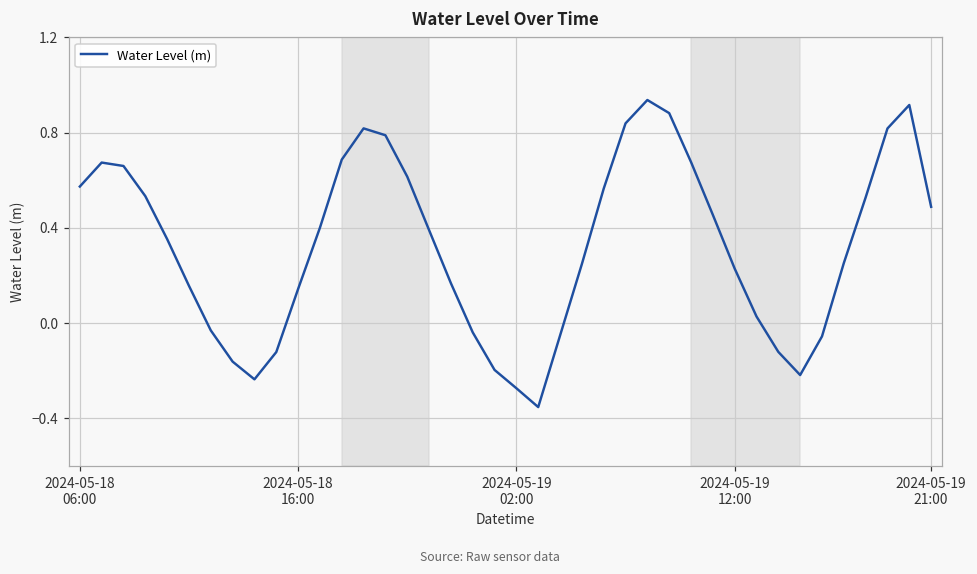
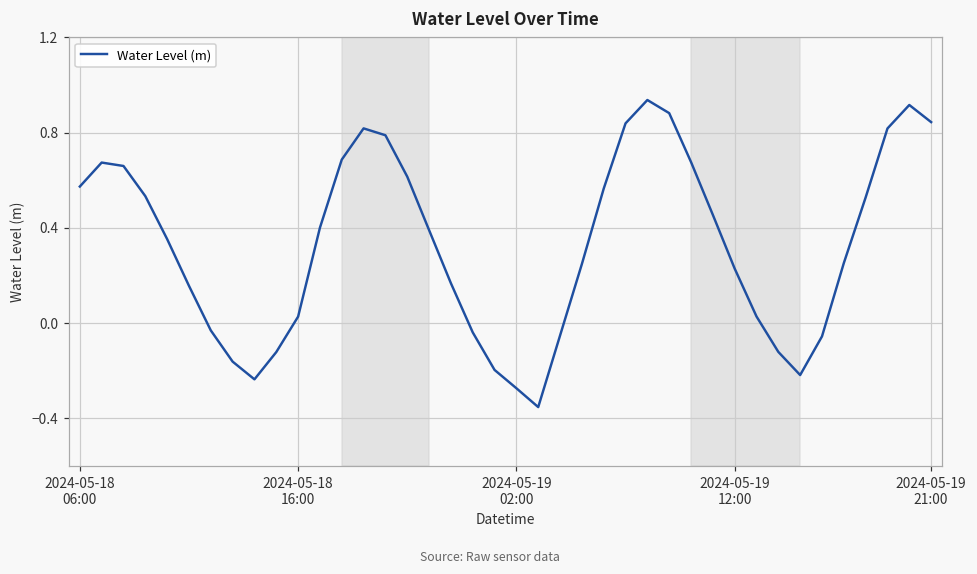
2024-05-18 16:00: 0.14 -> 0.03
2024-05-19 21:00: 0.49 -> 0.84
